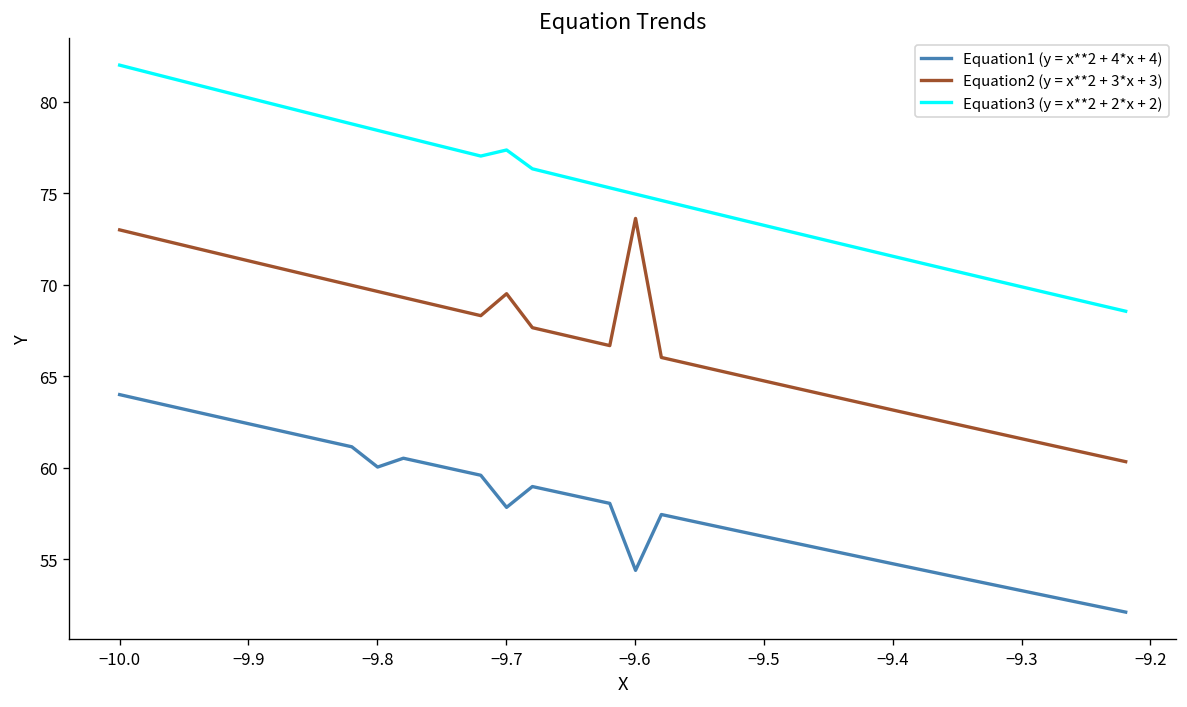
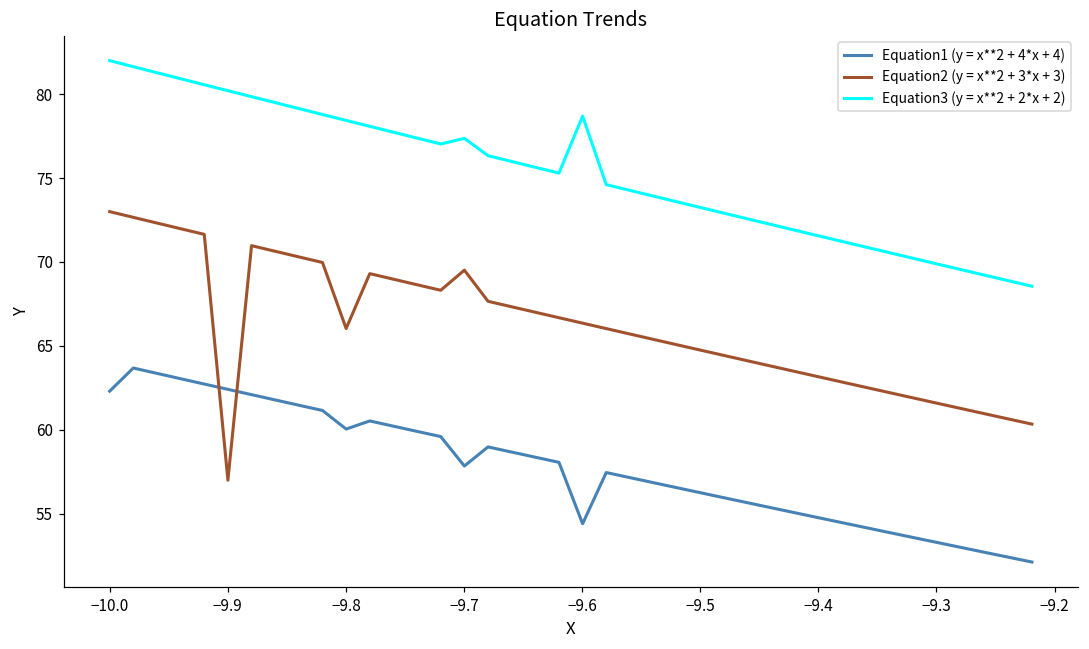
Equation1 (y = x**2 + 4*x + 4), −10.0: 64.0 -> 62.3
Equation2 (y = x**2 + 3*x + 3), −9.9: 71.3 -> 57.0
Equation2 (y = x**2 + 3*x + 3), −9.8: 69.6 -> 66.0
Equation2 (y = x**2 + 3*x + 3), −9.6: 73.6 -> 66.4
Equation3 (y = x**2 + 2*x + 2), −9.6: 75.0 -> 78.7
